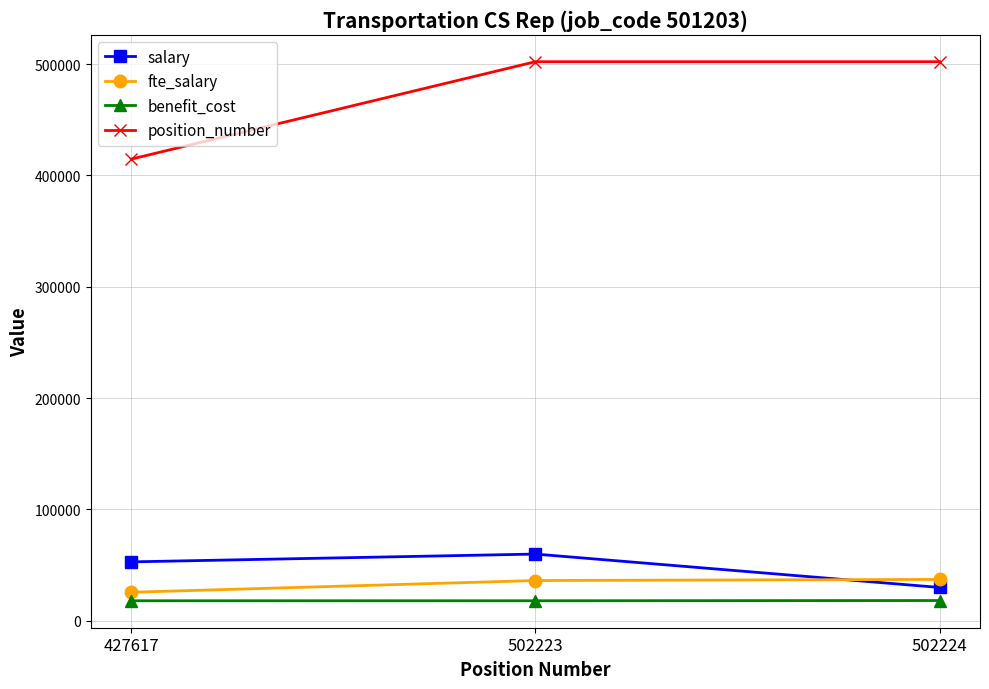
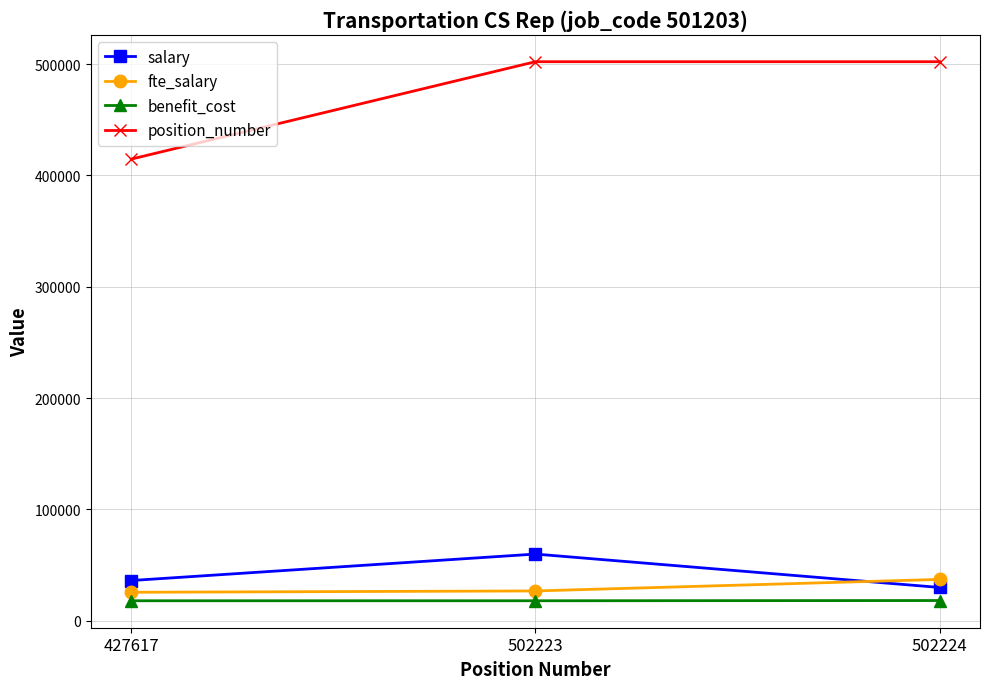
salary, 427617: 53000 -> 36000
fte_salary, 502223: 36000 -> 27000
